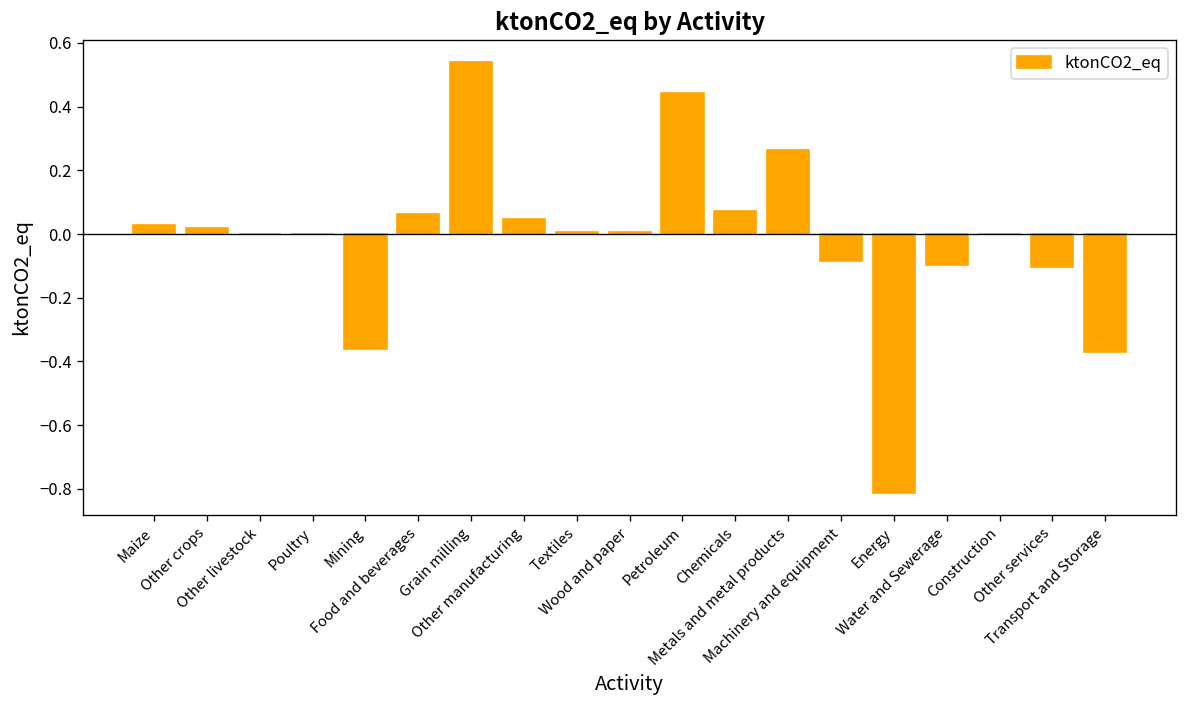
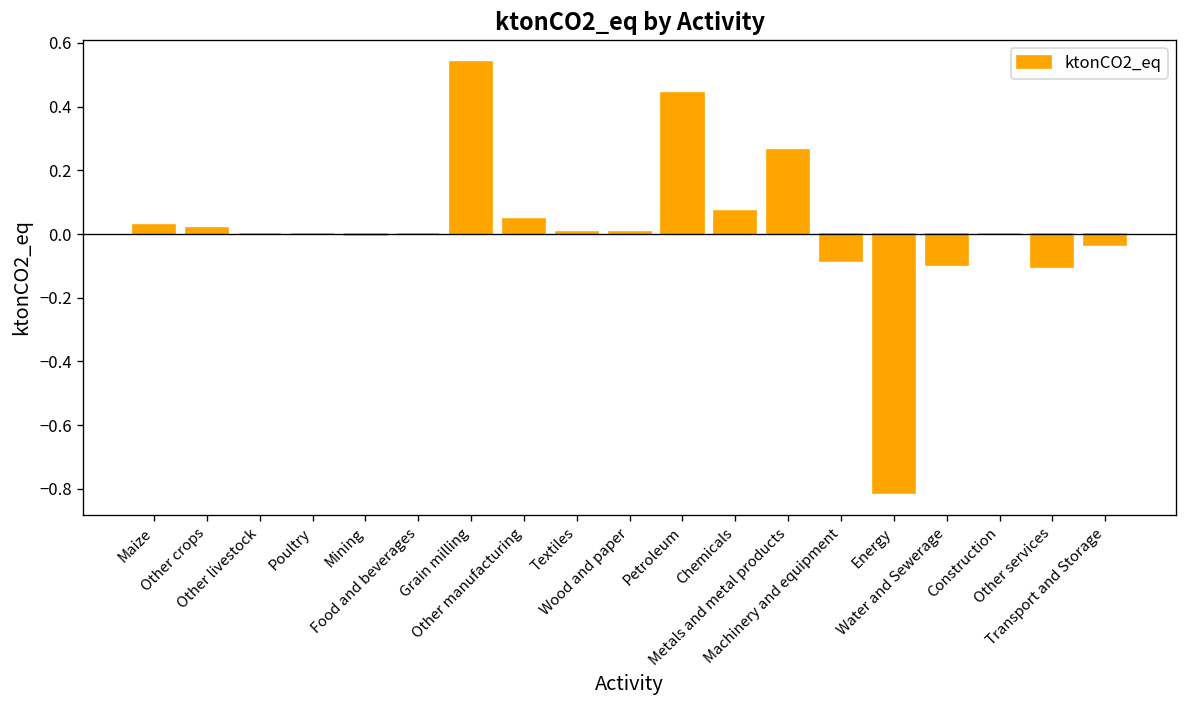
Mining: -0.36 -> 0.00
Food and beverages: 0.06 -> 0.00
Transport and Storage: -0.37 -> -0.03
